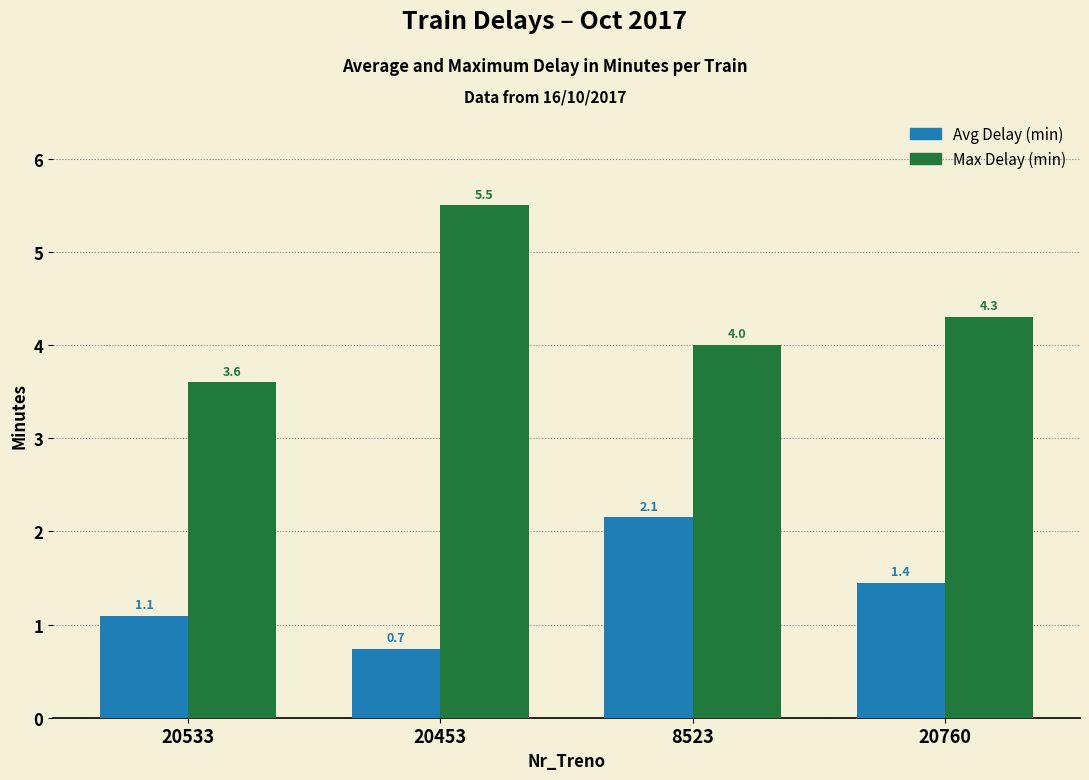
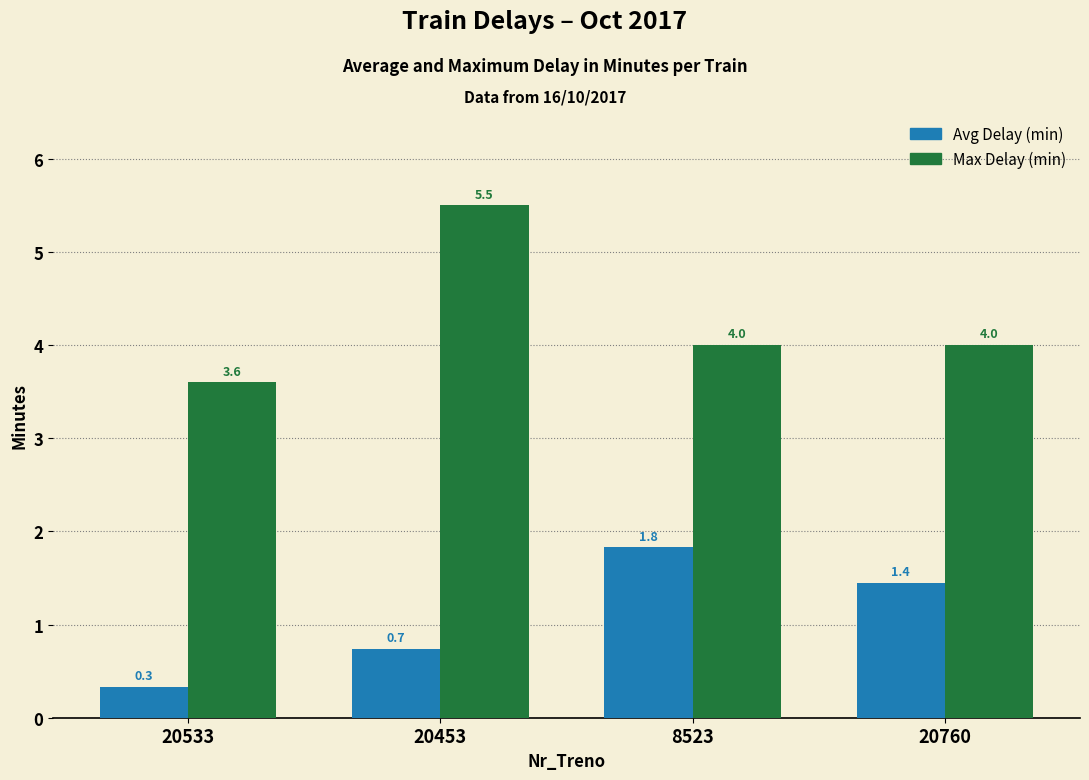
Avg Delay (min), 20533: 1.1 -> 0.3
Avg Delay (min), 8523: 2.1 -> 1.8
Max Delay (min), 20760: 4.3 -> 4.0
